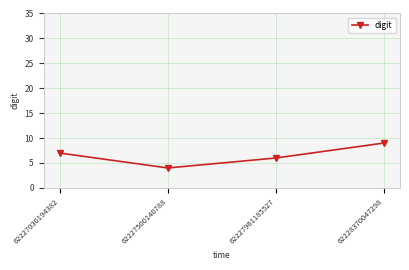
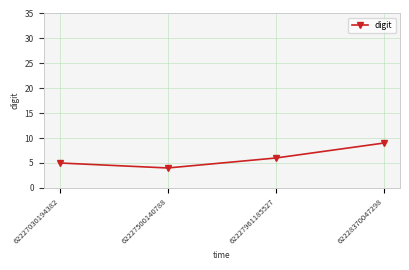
62227030194382: 7 -> 5
